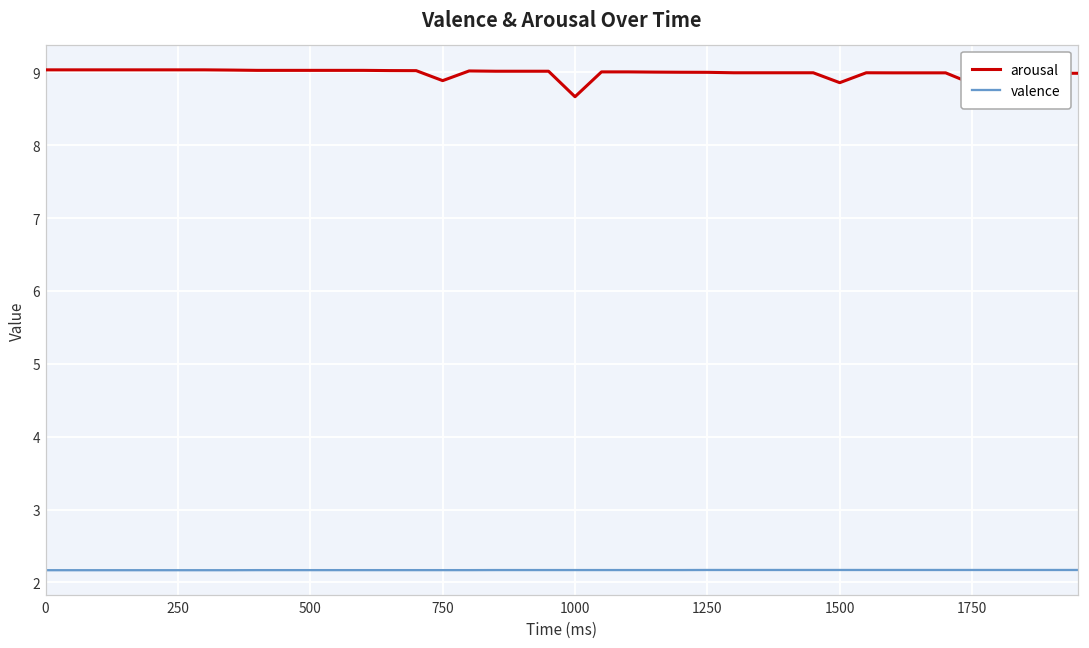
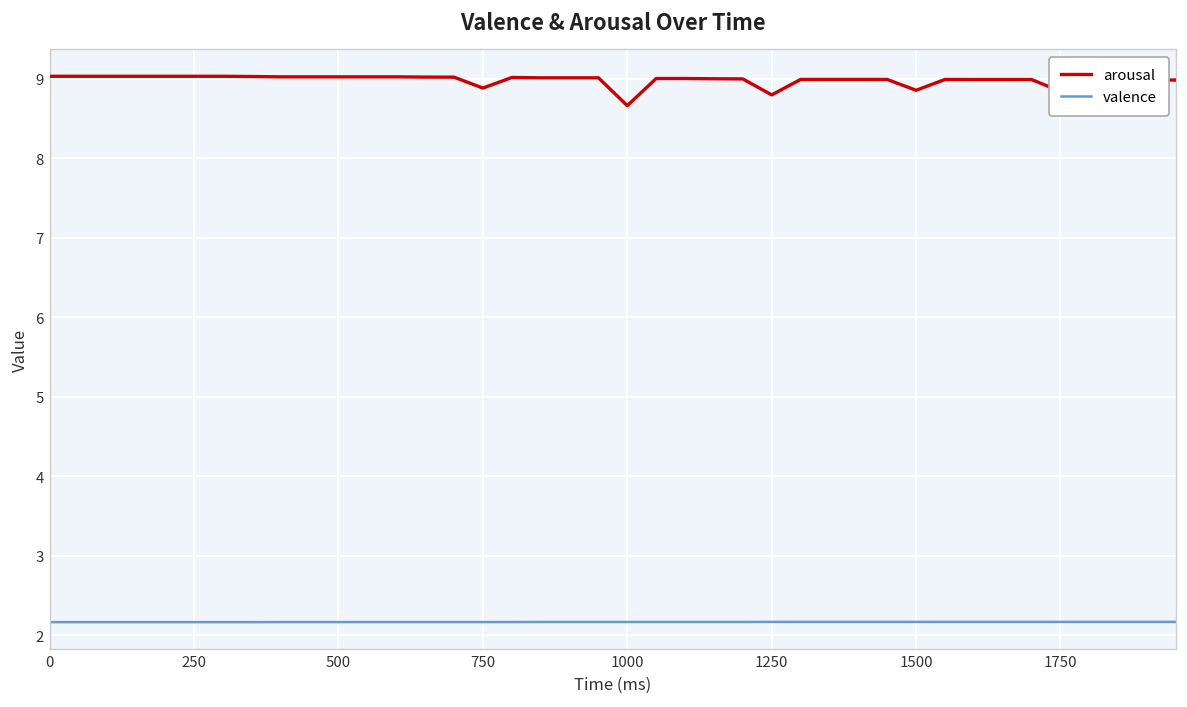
arousal, 1250: 9.0 -> 8.8
